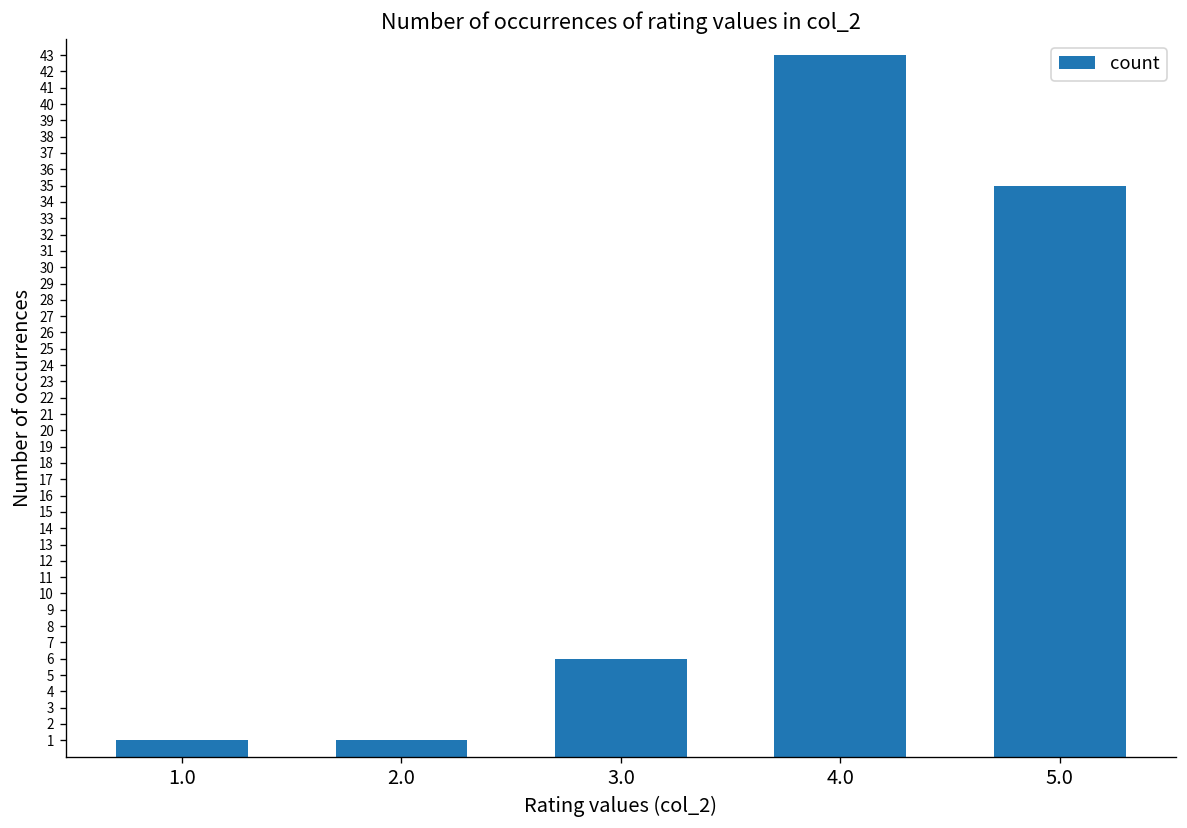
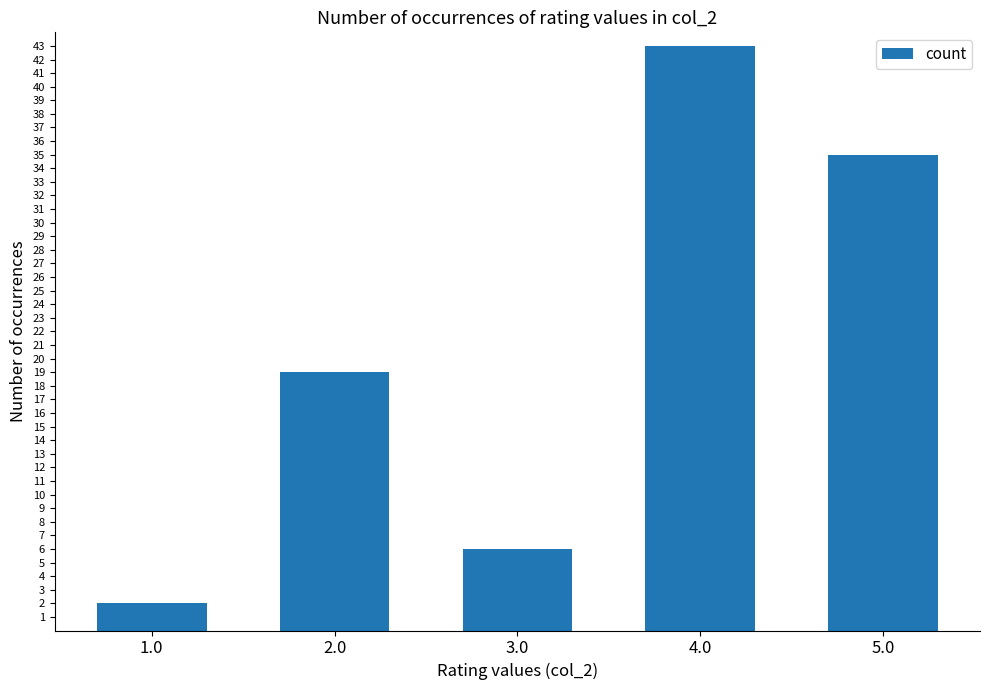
1.0: 1 -> 2
2.0: 1 -> 19
